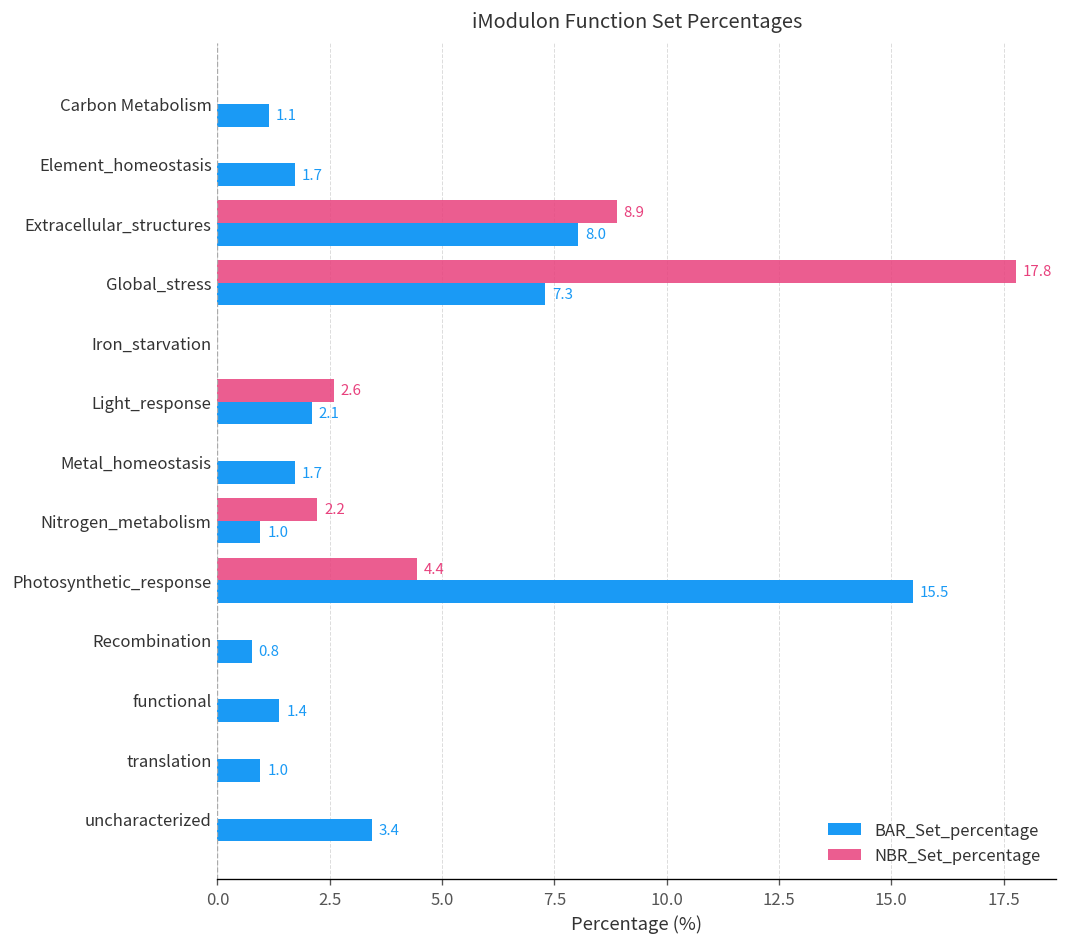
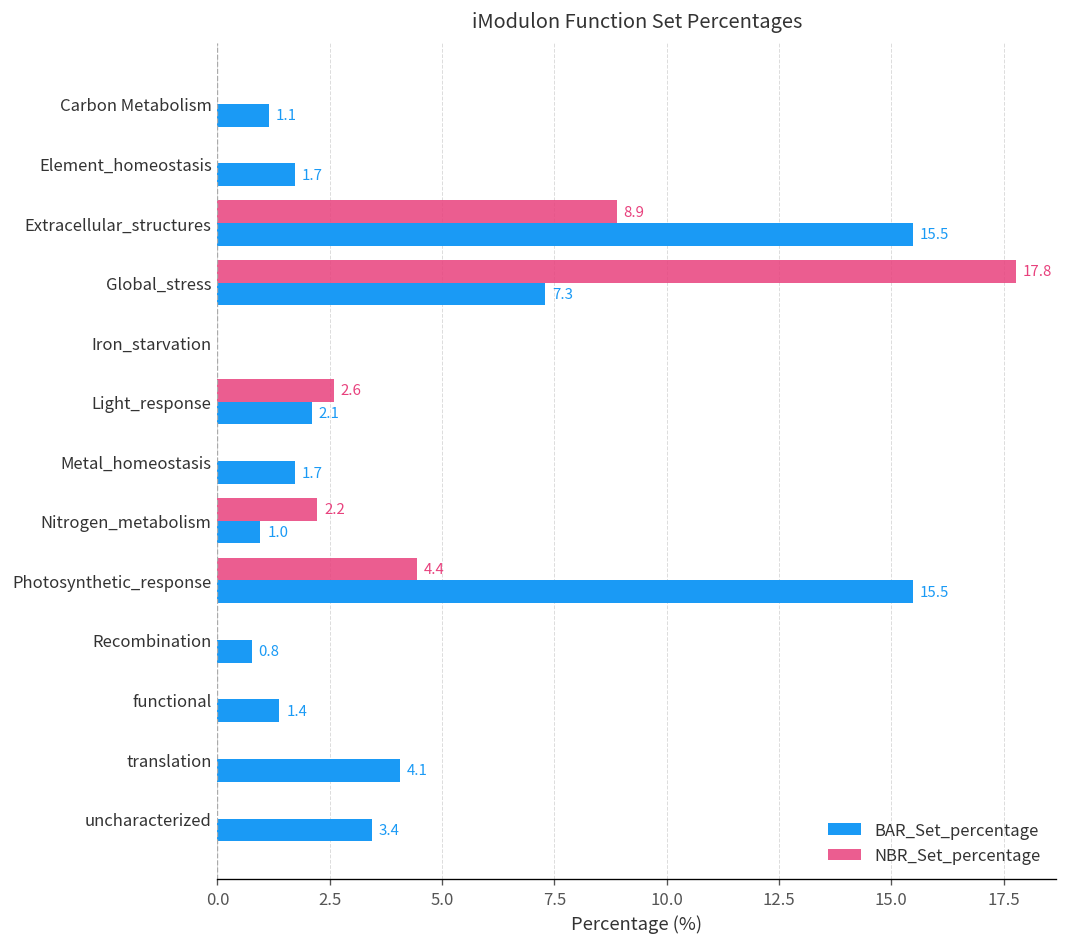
BAR_Set_percentage, Extracellular_structures: 8.0 -> 15.5
BAR_Set_percentage, translation: 1.0 -> 4.1
